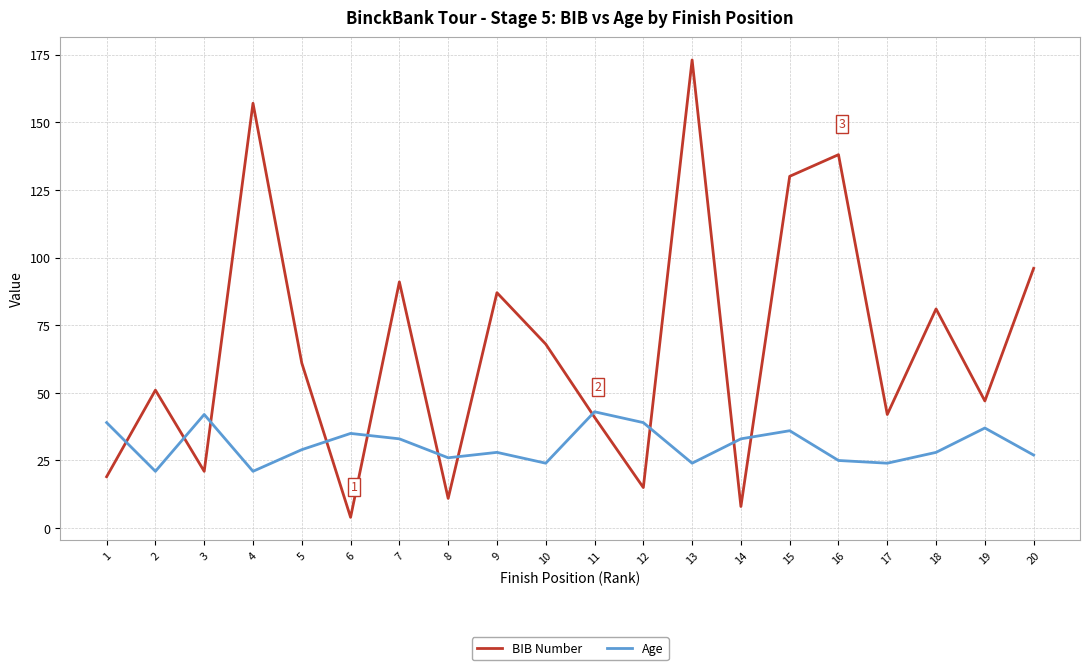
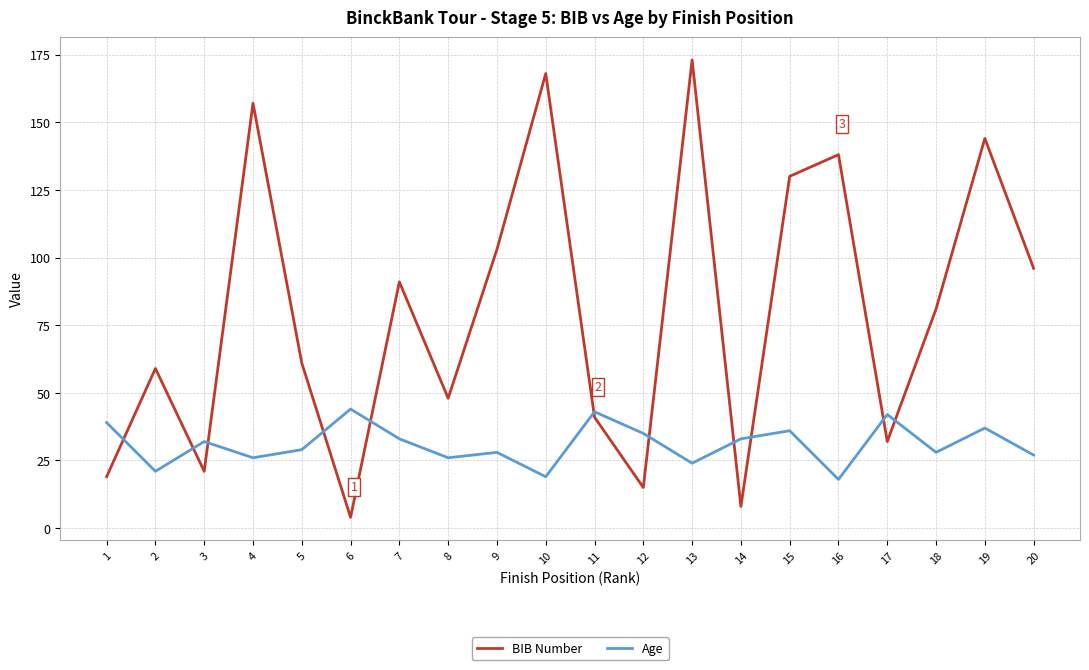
BIB Number, 2: 51 -> 59
Age, 3: 42 -> 32
Age, 4: 21 -> 26
Age, 6: 35 -> 44
BIB Number, 8: 11 -> 48
BIB Number, 9: 87 -> 103
BIB Number, 10: 68 -> 168
Age, 10: 24 -> 19
Age, 12: 39 -> 35
Age, 16: 25 -> 18
BIB Number, 17: 42 -> 32
Age, 17: 24 -> 42
BIB Number, 19: 47 -> 144
